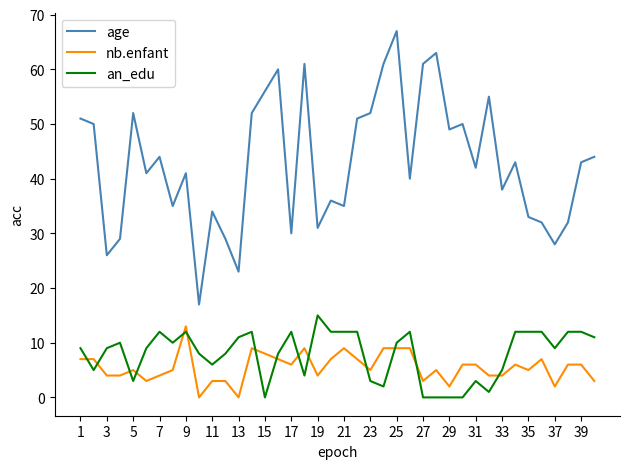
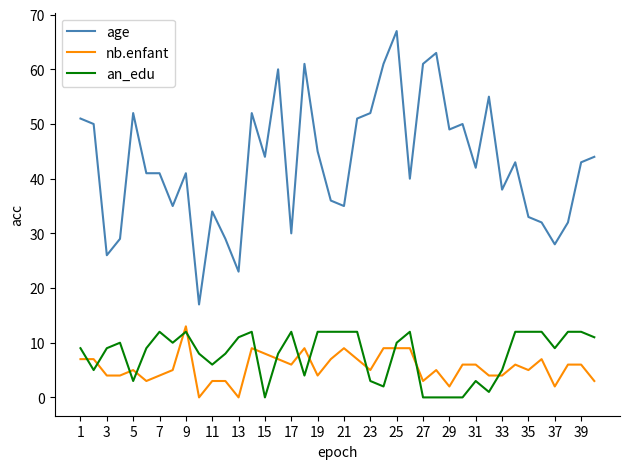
age, 7: 44 -> 41
age, 15: 56 -> 44
age, 19: 31 -> 45
an_edu, 19: 15 -> 12
